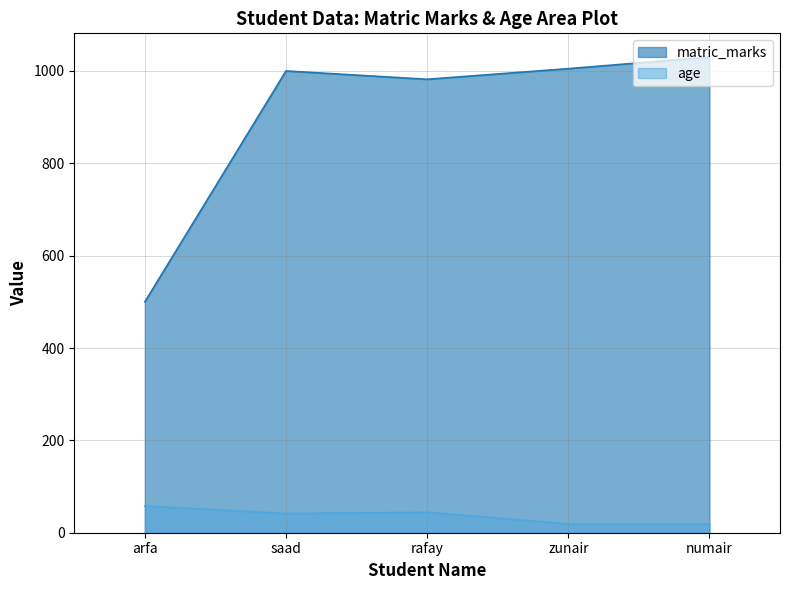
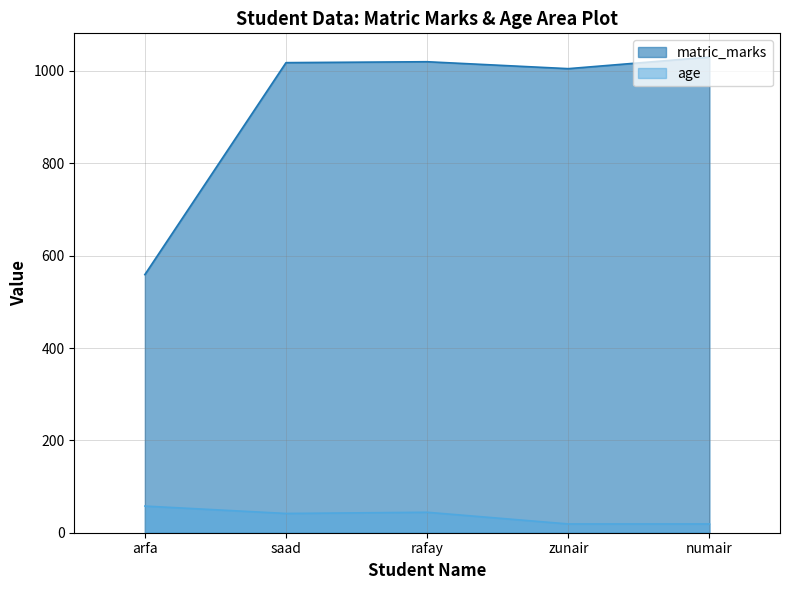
matric_marks, arfa: 500 -> 560
matric_marks, saad: 1000 -> 1020
matric_marks, rafay: 980 -> 1020
